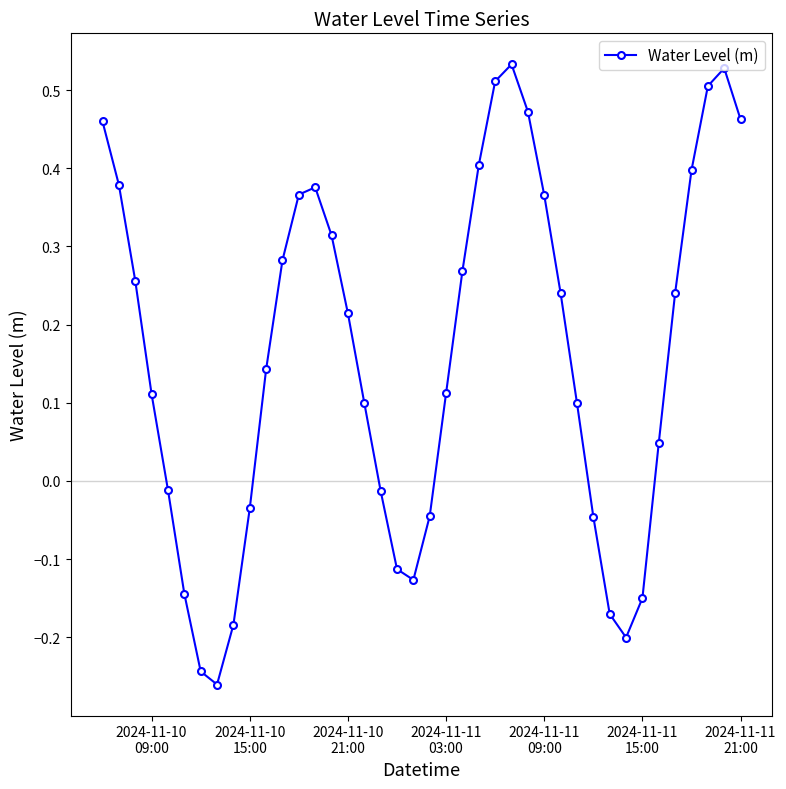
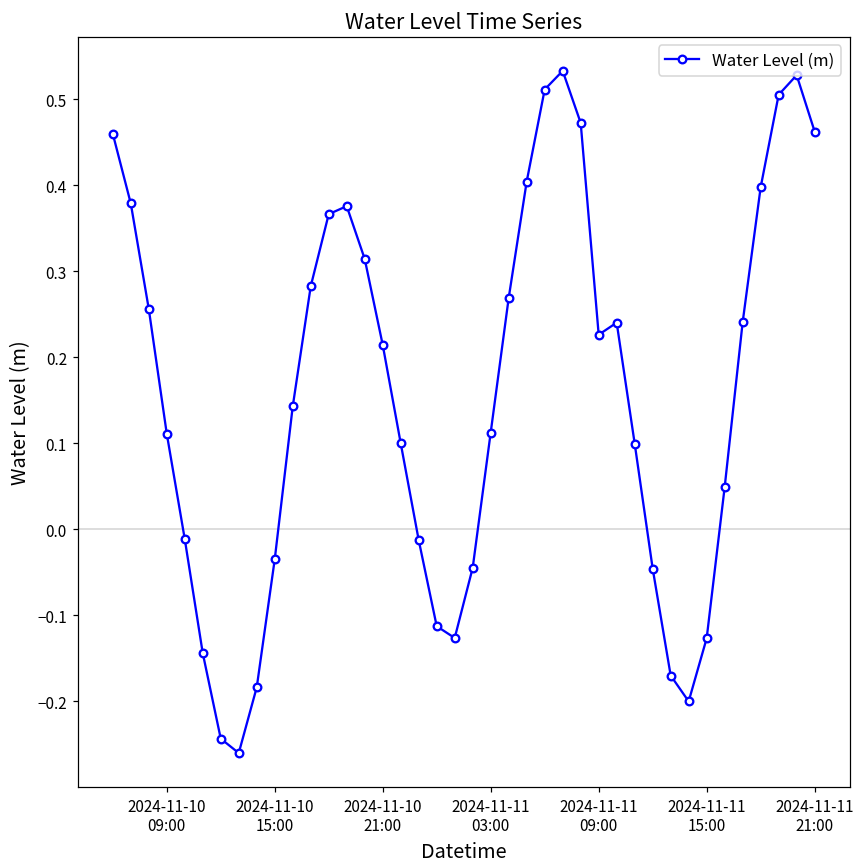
2024-11-11 09:00: 0.37 -> 0.23
2024-11-11 15:00: -0.15 -> -0.13
